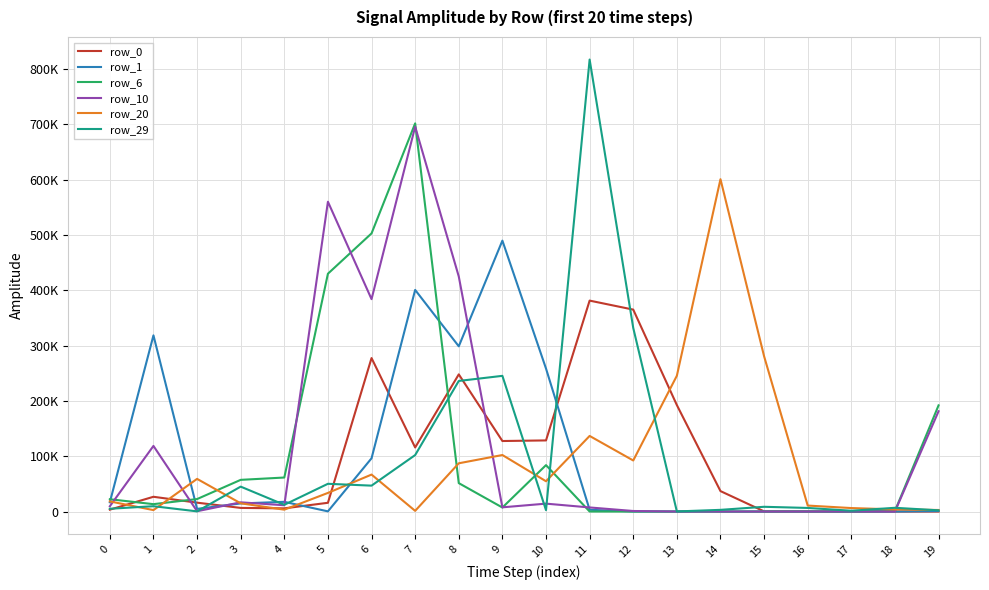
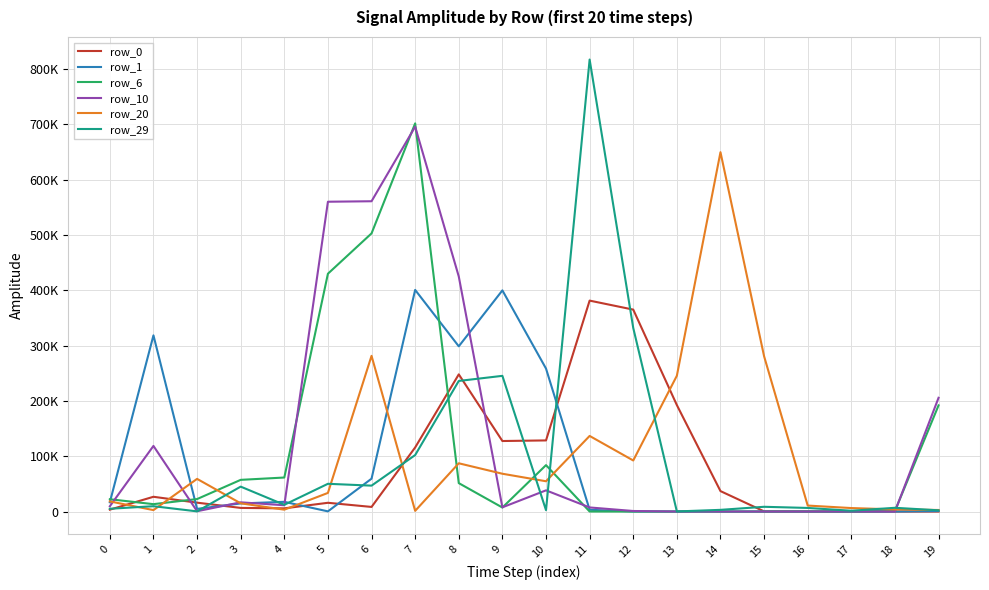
row_0, 6: 280000 -> 10000
row_1, 6: 100000 -> 60000
row_10, 6: 380000 -> 560000
row_20, 6: 70000 -> 280000
row_1, 9: 490000 -> 400000
row_20, 9: 100000 -> 70000
row_10, 10: 10000 -> 40000
row_20, 14: 600000 -> 650000
row_10, 19: 180000 -> 210000
